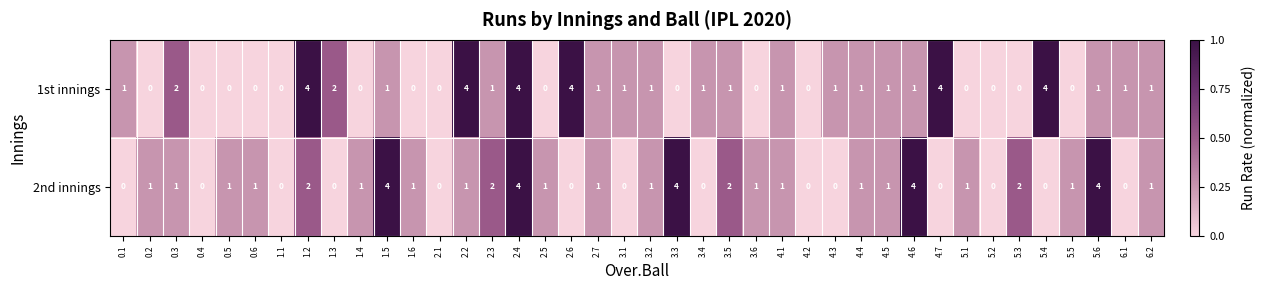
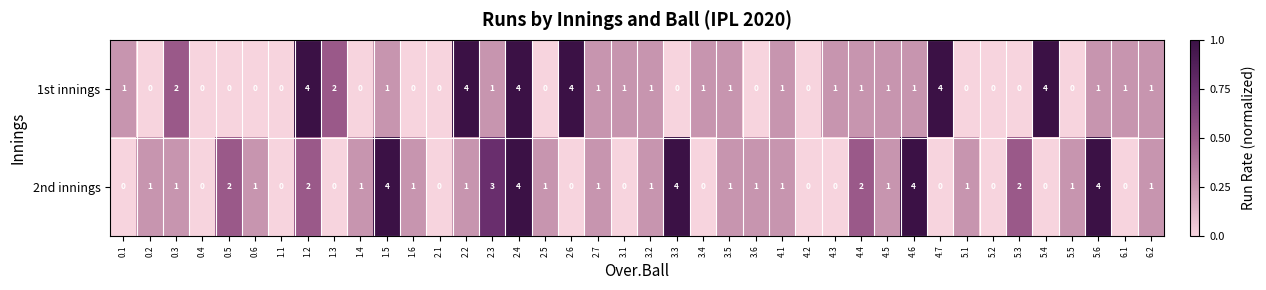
2nd innings, 0.5: 1 -> 2
2nd innings, 2.3: 2 -> 3
2nd innings, 3.5: 2 -> 1
2nd innings, 4.4: 1 -> 2
